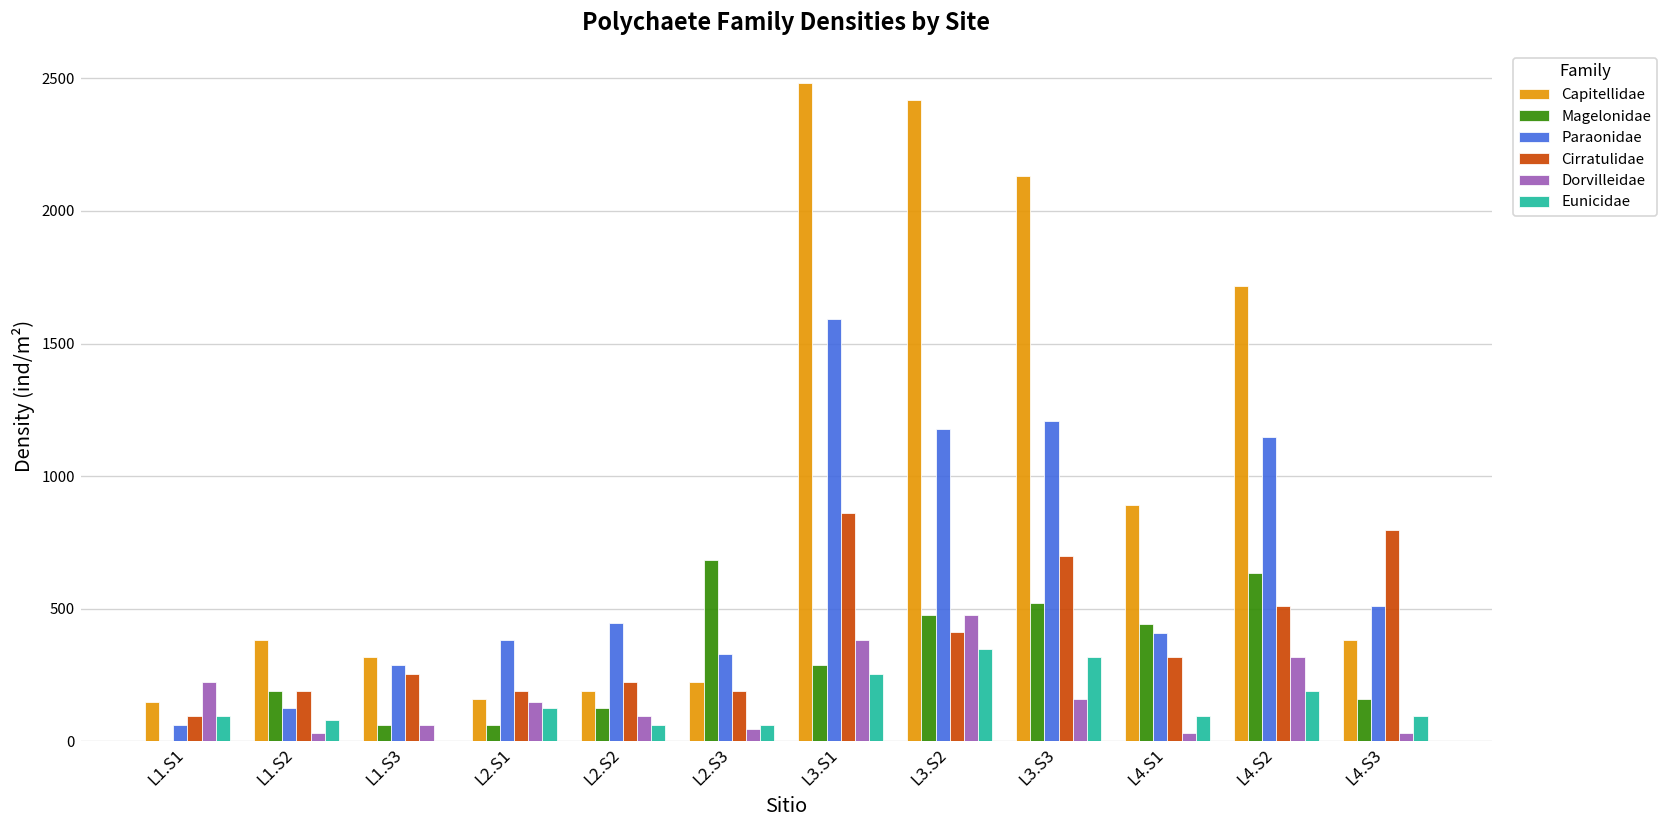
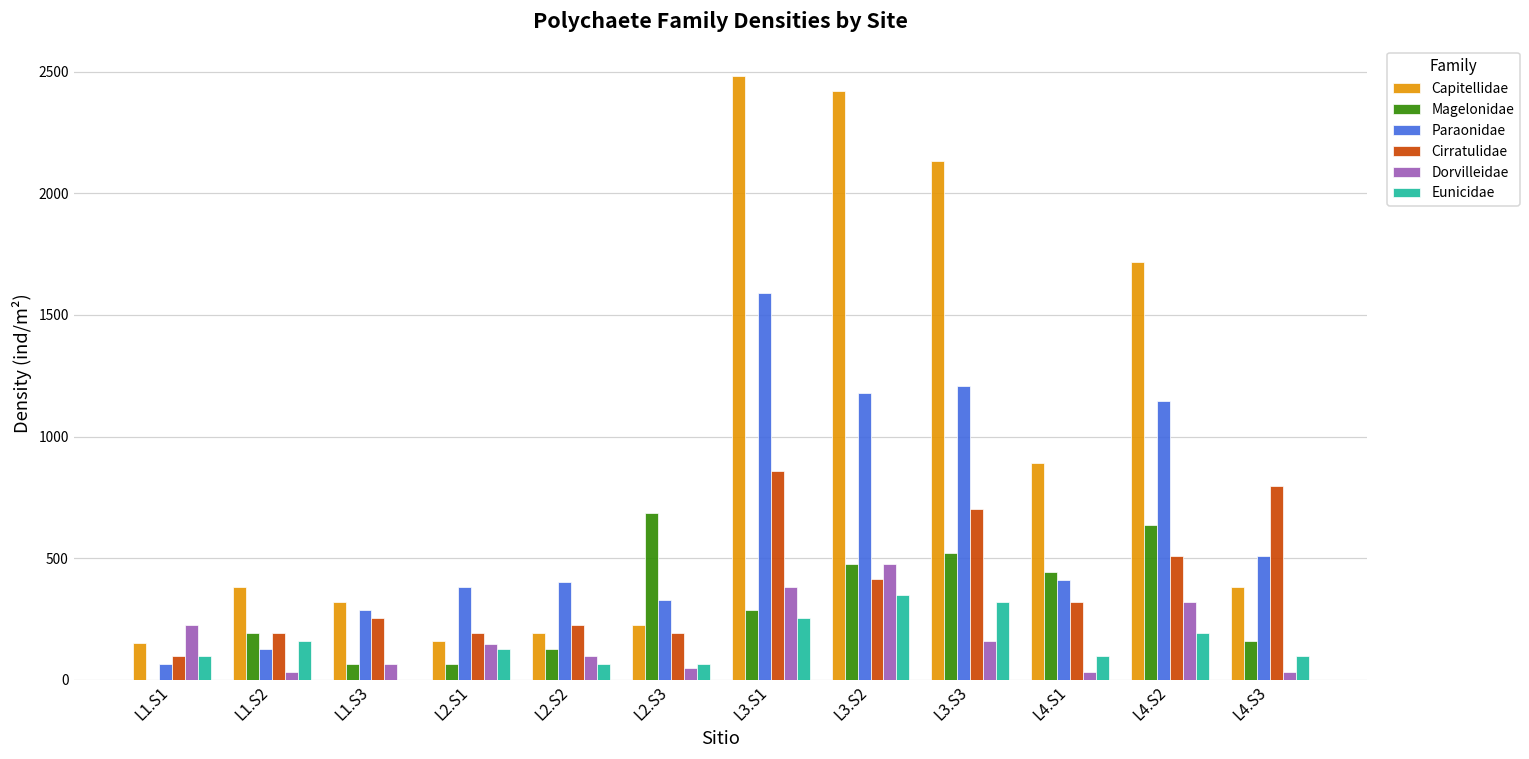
Eunicidae, L1.S2: 80 -> 160
Paraonidae, L2.S2: 450 -> 400
